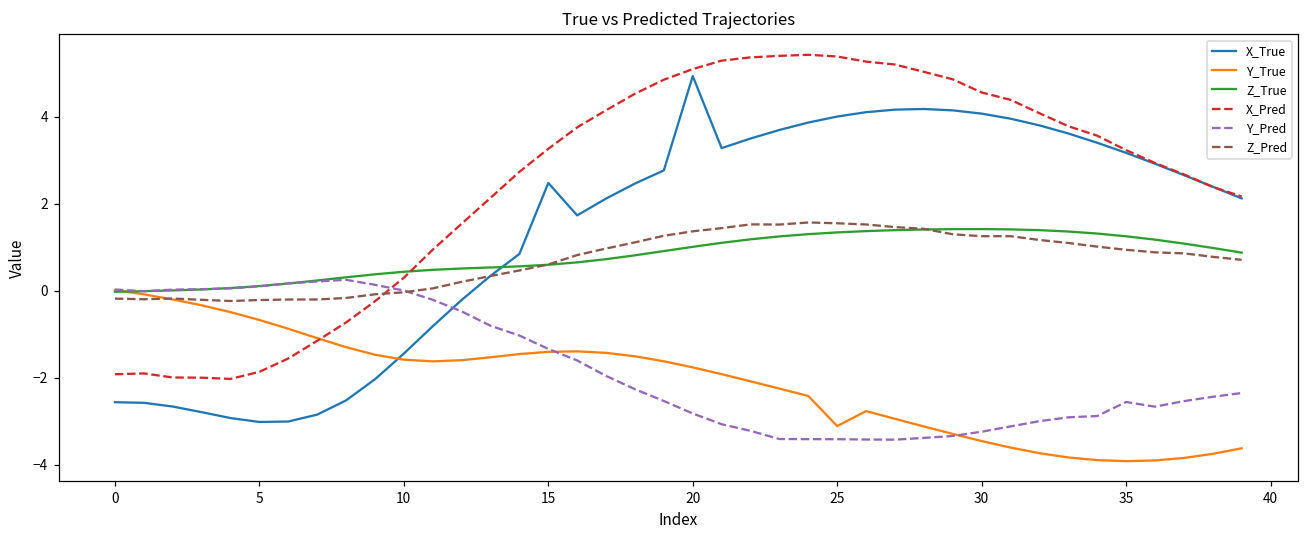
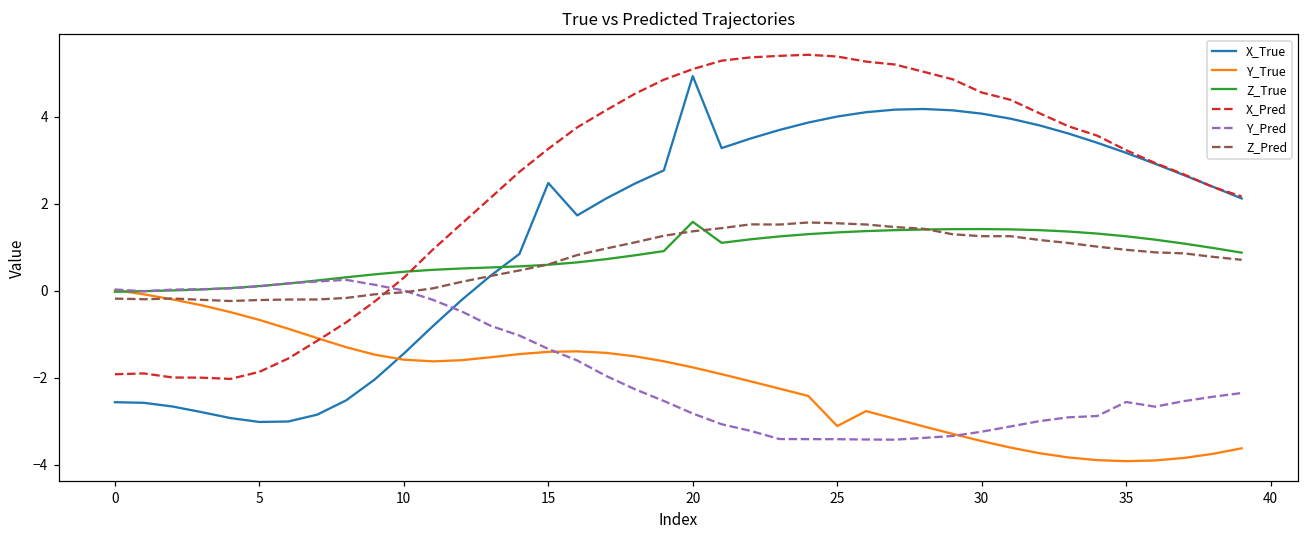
Z_True, 20: 1.0 -> 1.6
